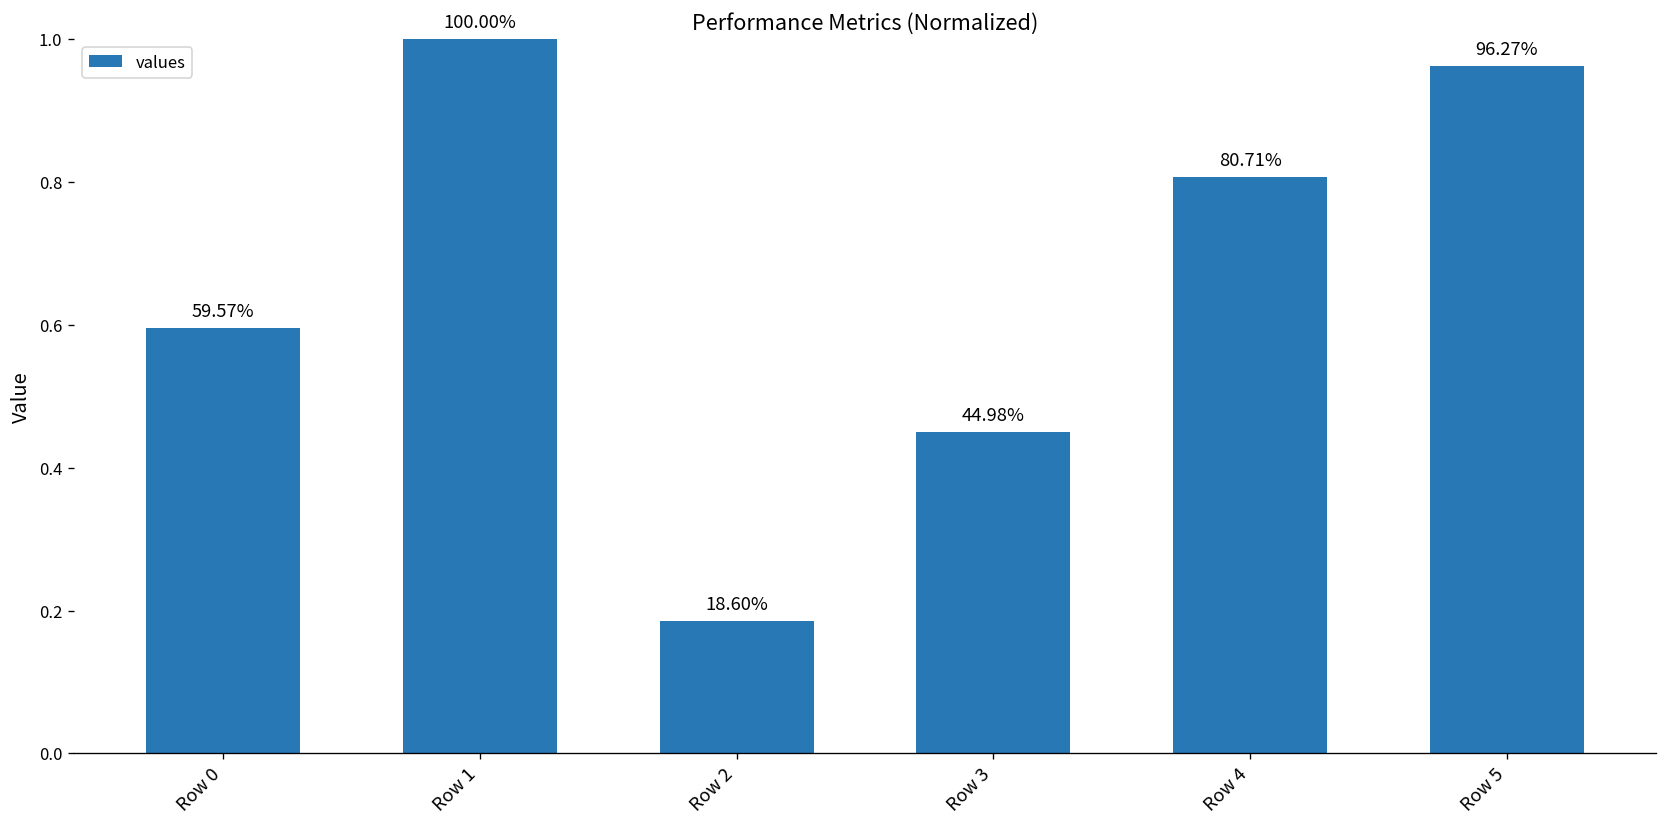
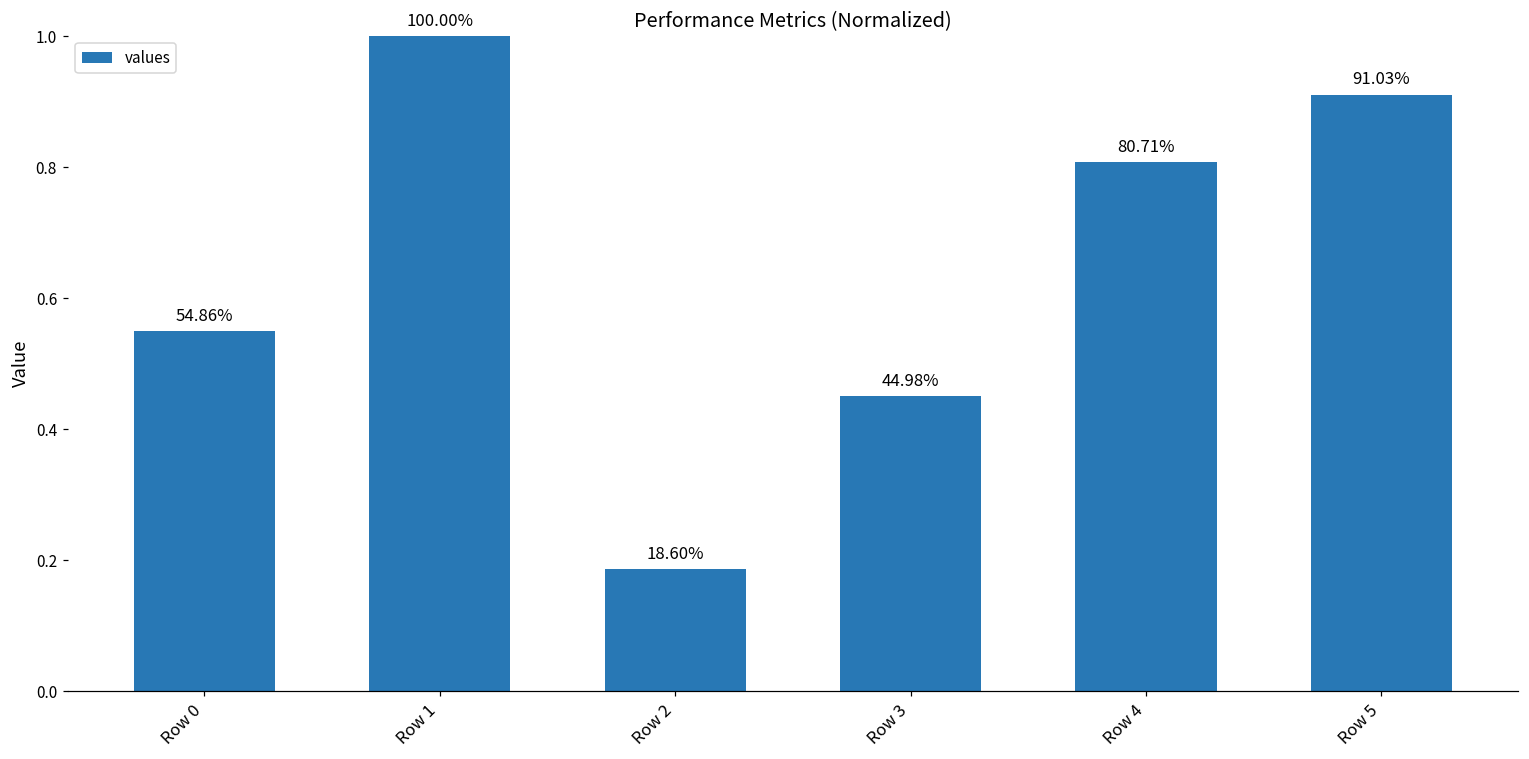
Row 0: 59.57% -> 54.86%
Row 5: 96.27% -> 91.03%
